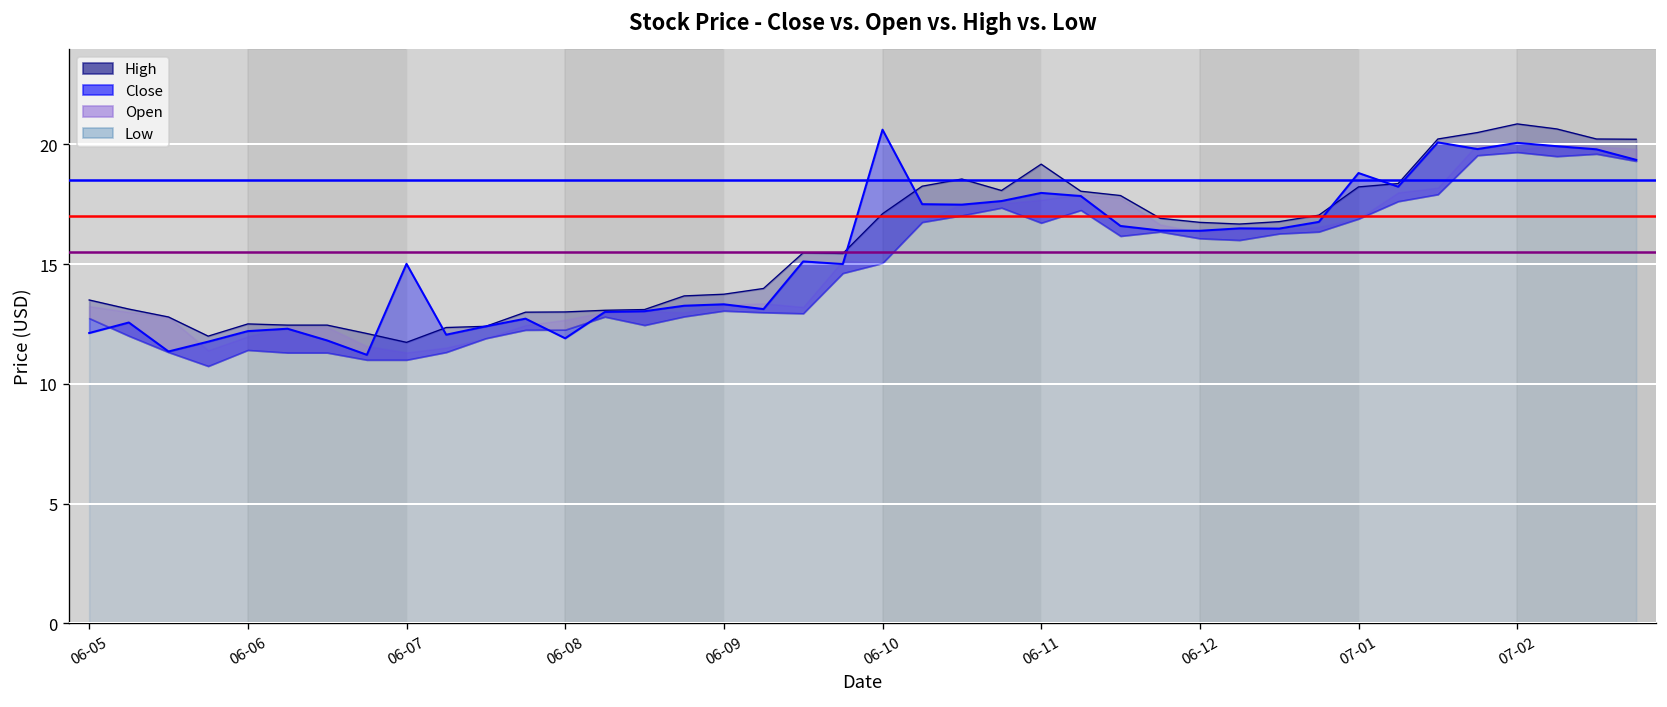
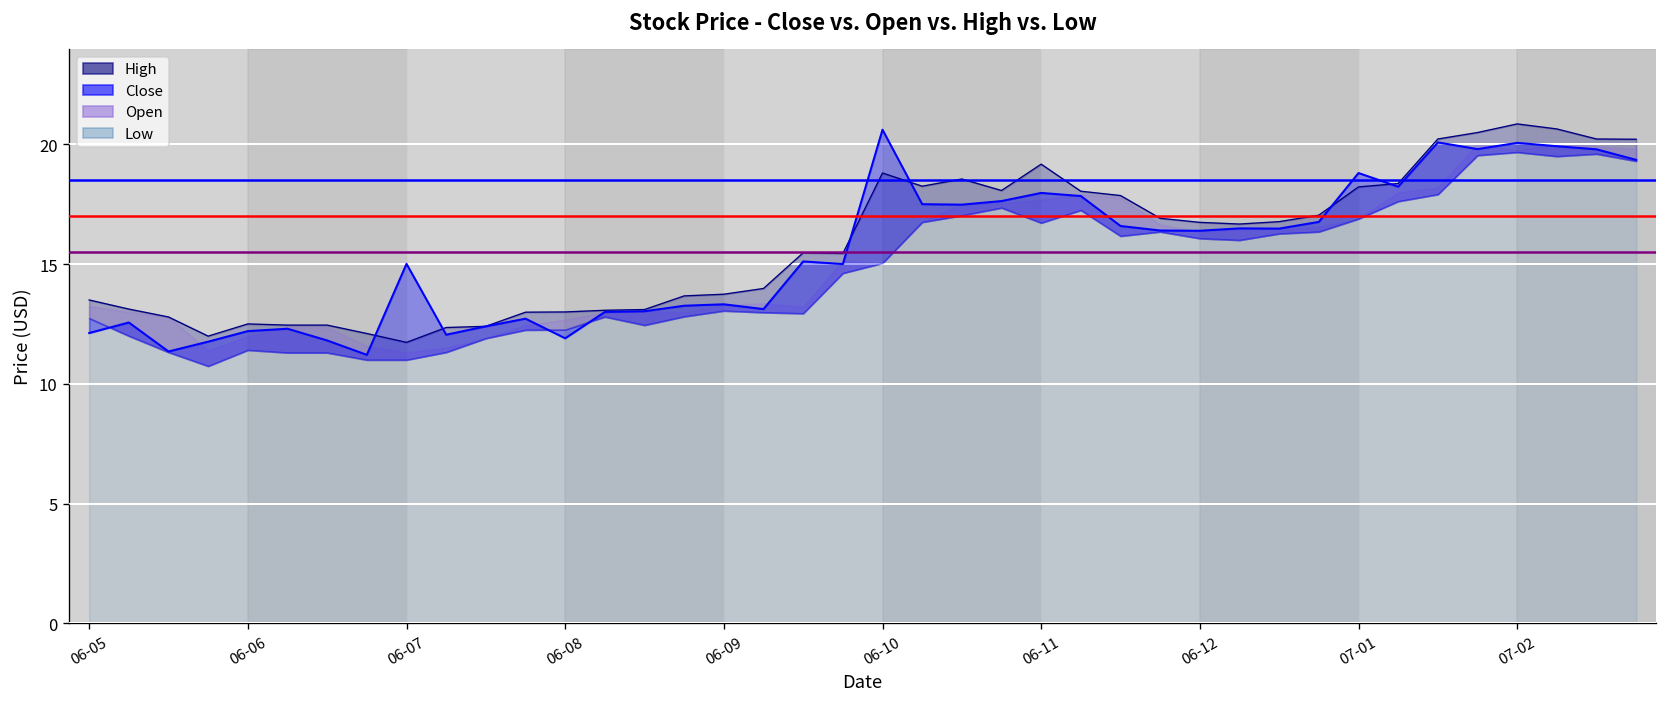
High, 06-10: 17.1 -> 18.8
